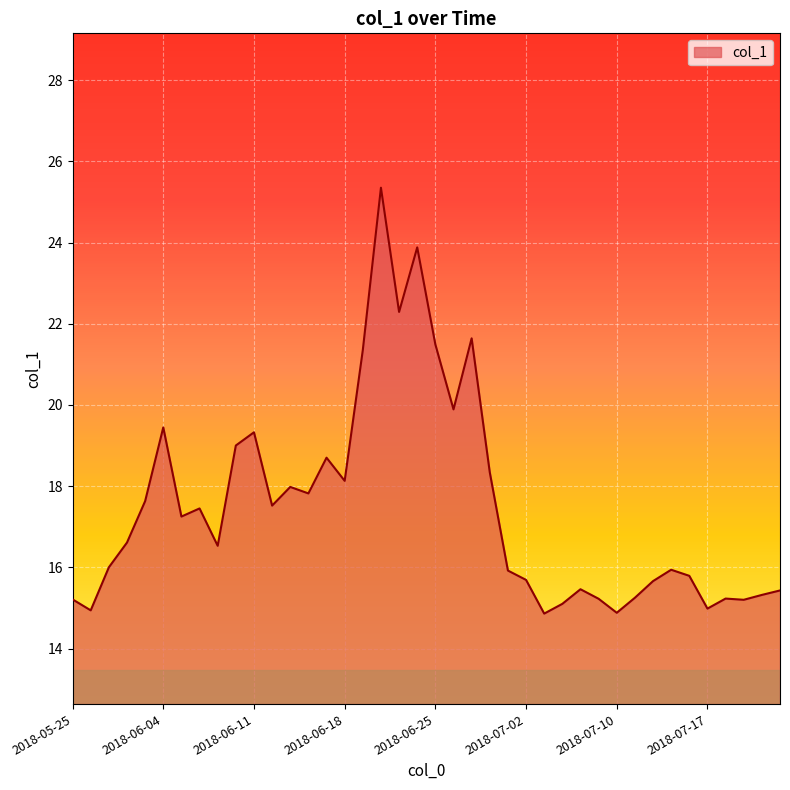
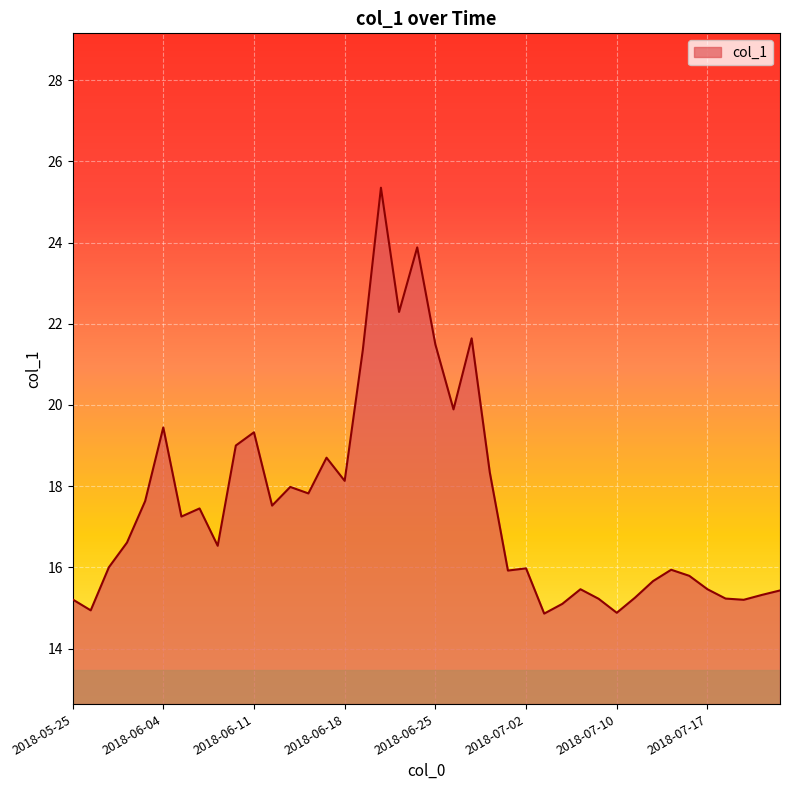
2018-07-02: 15.7 -> 16.0
2018-07-17: 15.0 -> 15.5
